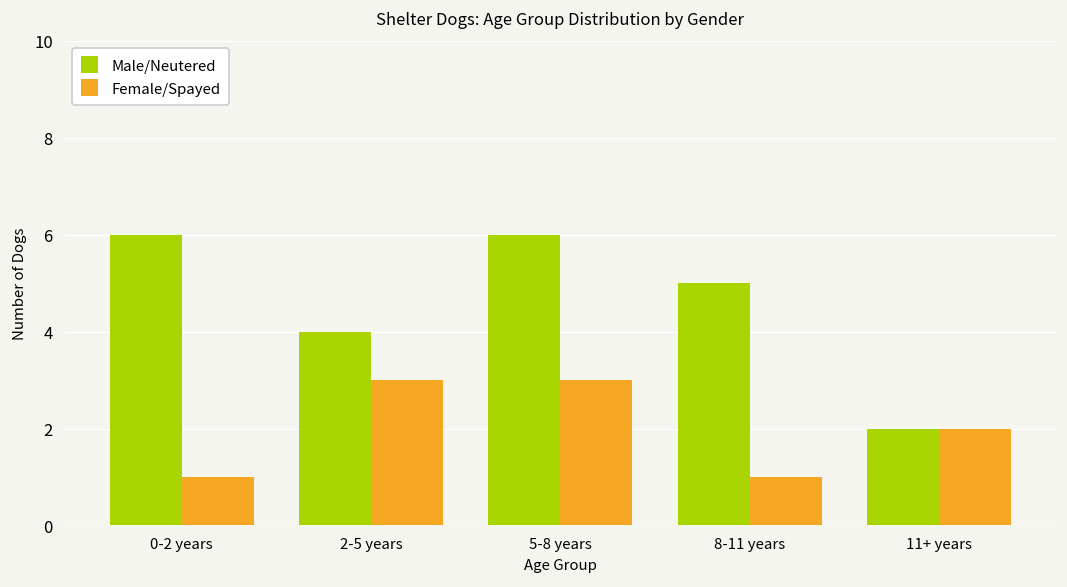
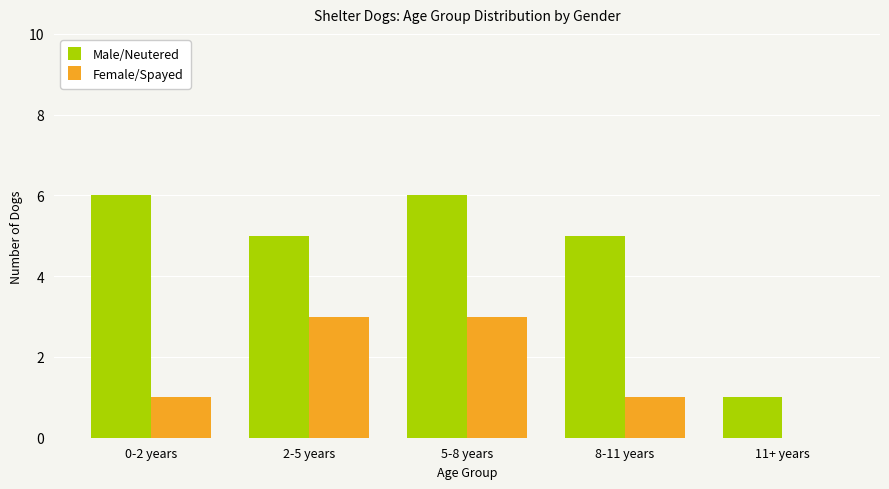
Male/Neutered, 2-5 years: 4 -> 5
Male/Neutered, 11+ years: 2 -> 1
Female/Spayed, 11+ years: 2 -> 0
